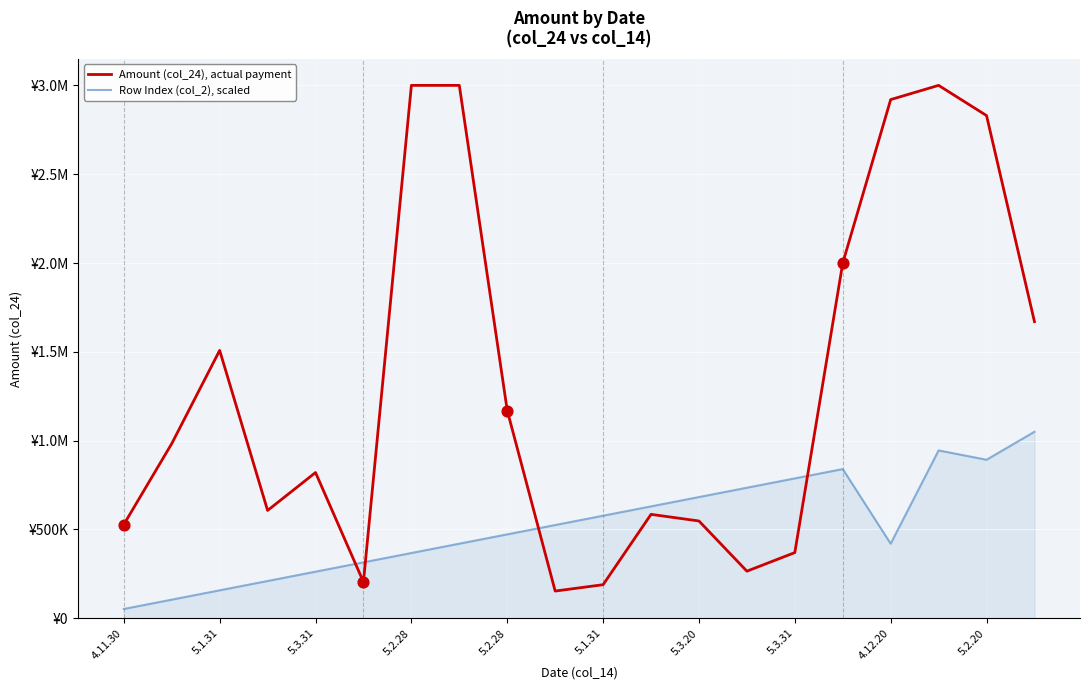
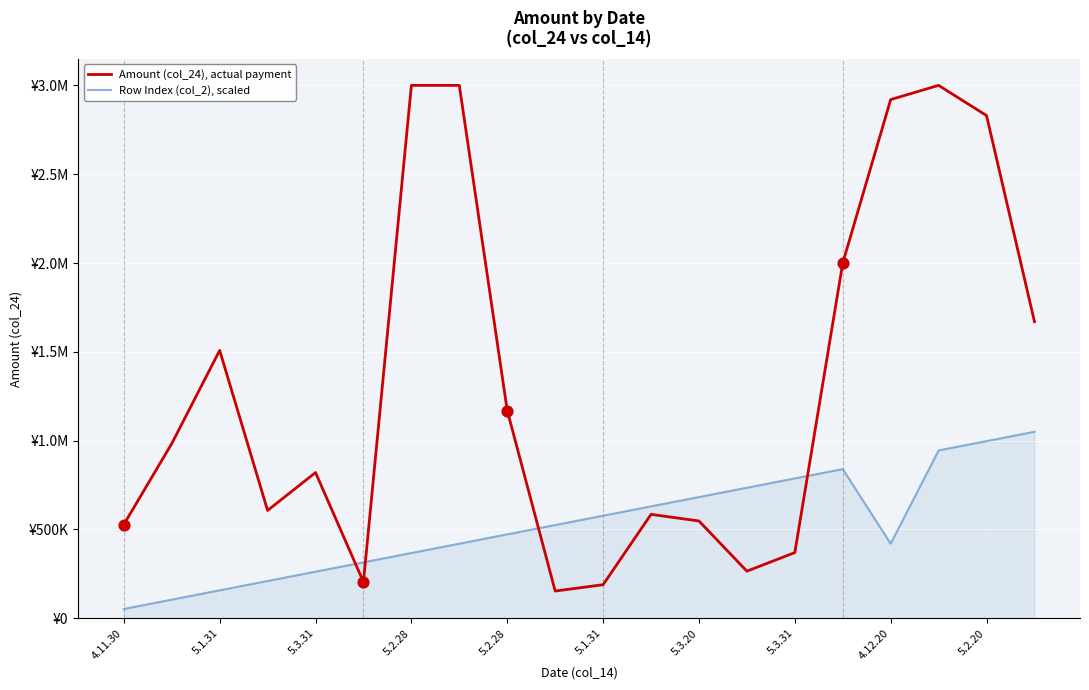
Row Index (col_2), scaled, 5.2.20: ¥890000 -> ¥1000000
